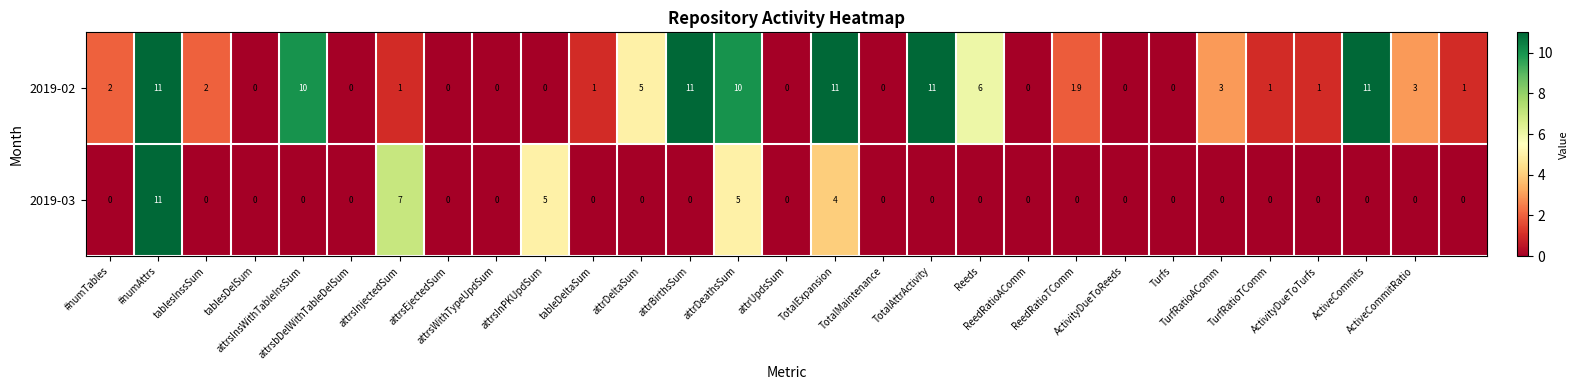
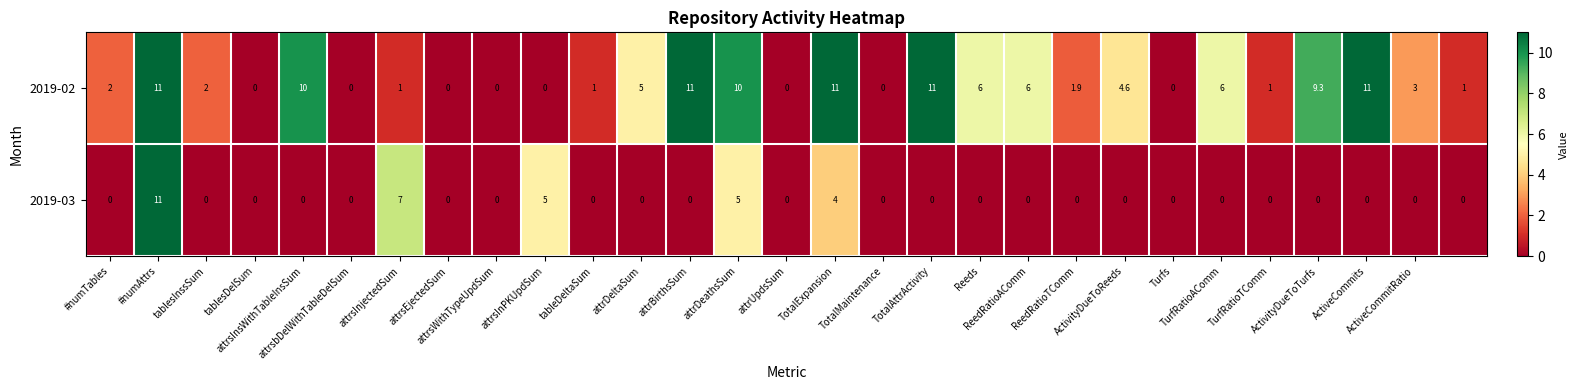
2019-02, ReedRatioAComm: 0 -> 6
2019-02, ActivityDueToReeds: 0 -> 4.6
2019-02, TurfRatioAComm: 3 -> 6
2019-02, ActivityDueToTurfs: 1 -> 9.3
